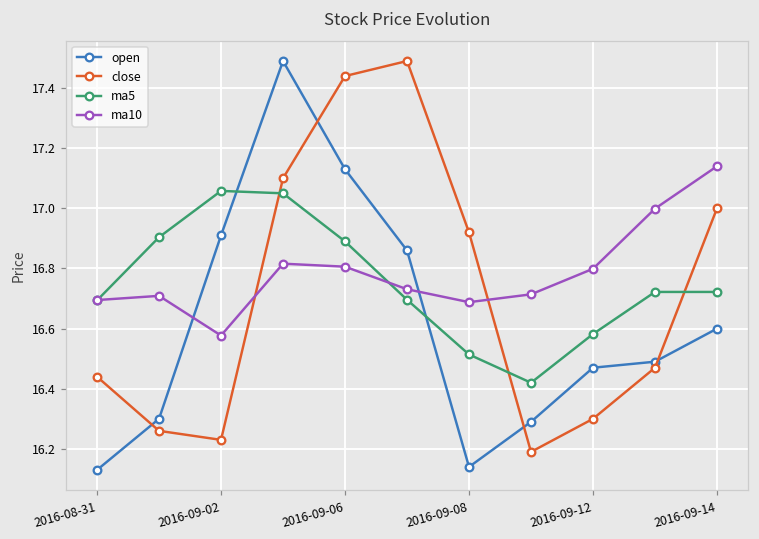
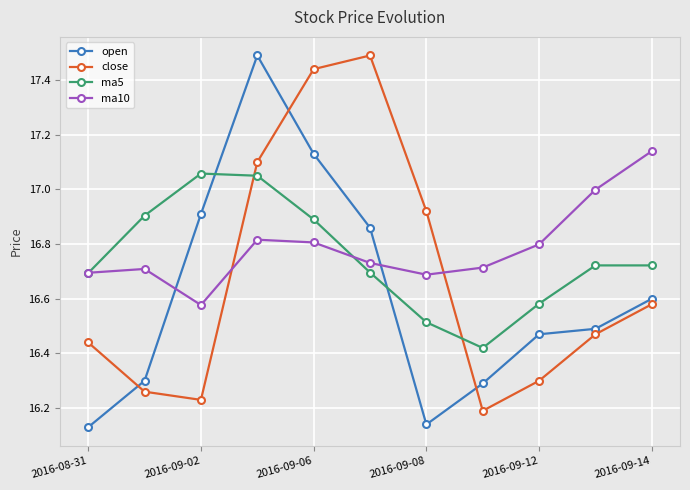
close, 2016-09-14: 17.00 -> 16.58
